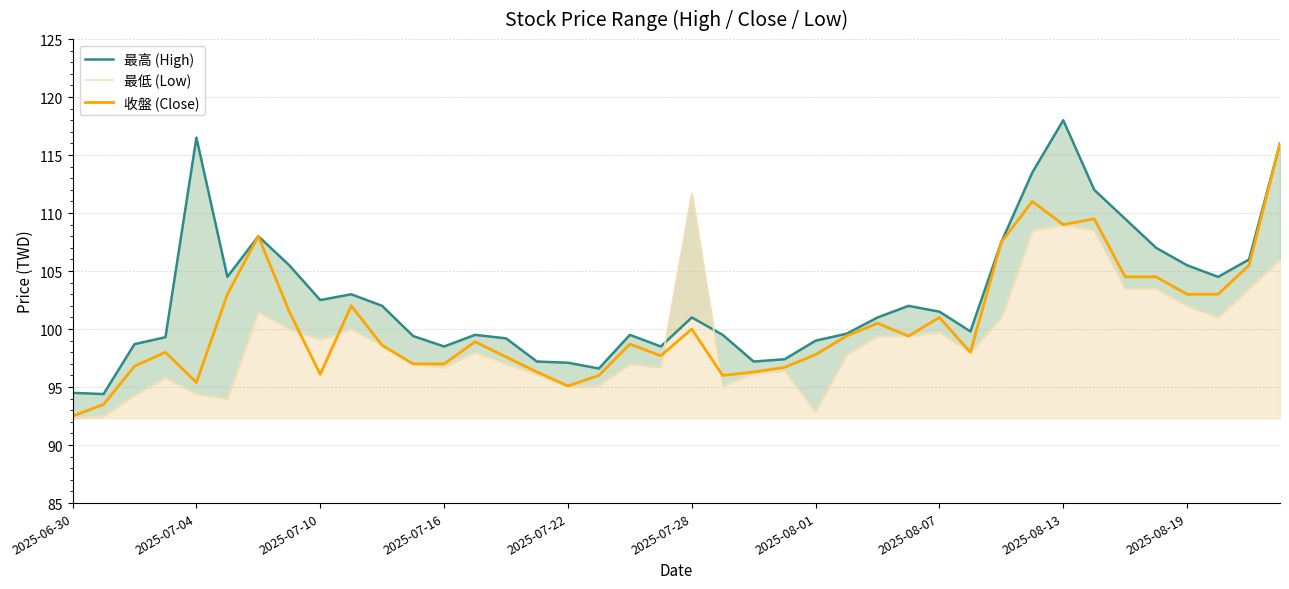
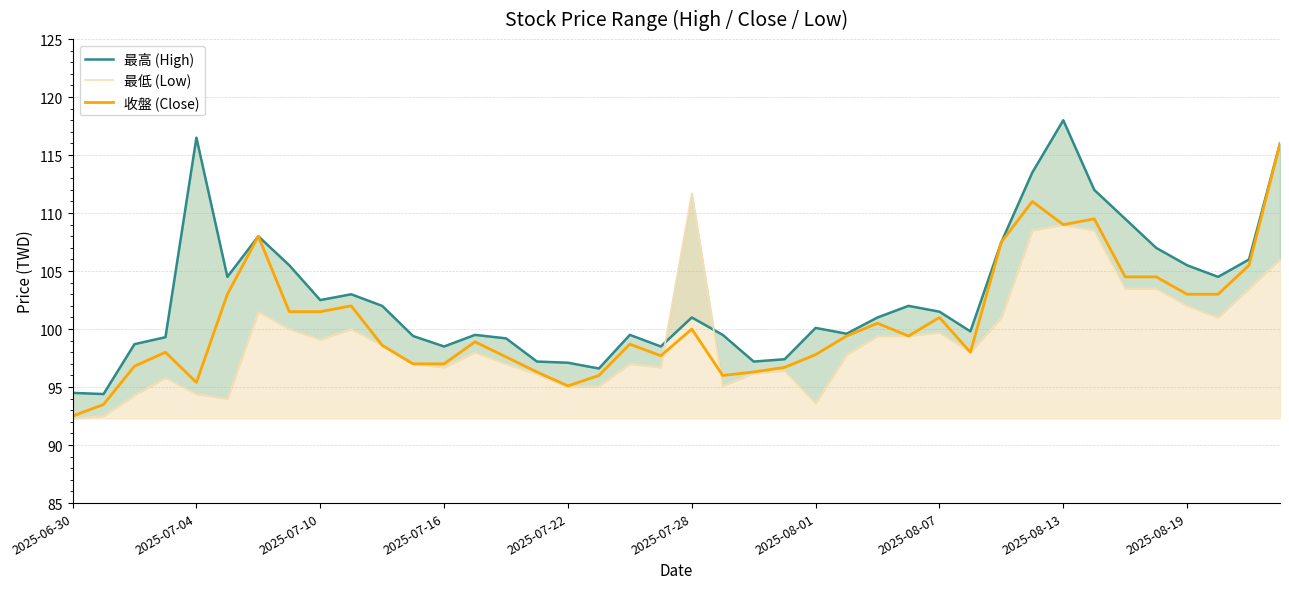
收盤 (Close), 2025-07-10: 96.1 -> 101.5
最高 (High), 2025-08-01: 99.0 -> 100.1
最低 (Low), 2025-08-01: 92.9 -> 93.6
